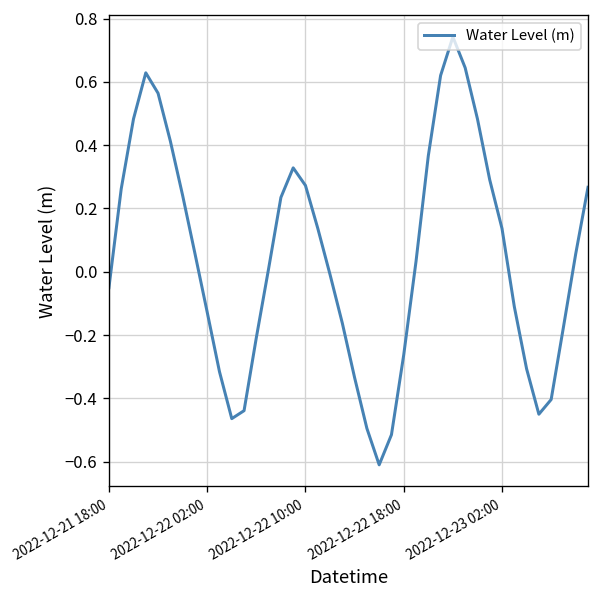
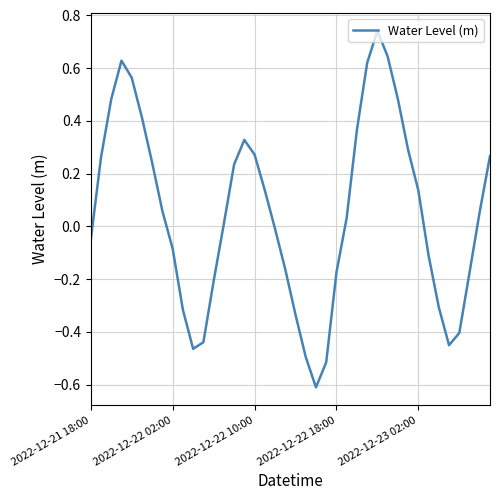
2022-12-22 02:00: -0.13 -> -0.08
2022-12-22 18:00: -0.26 -> -0.17
